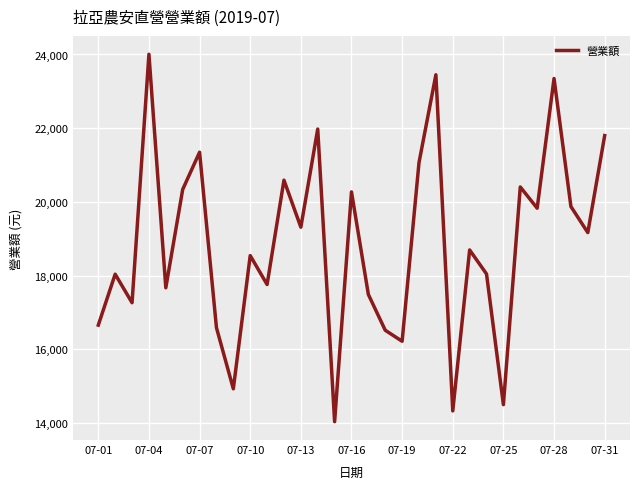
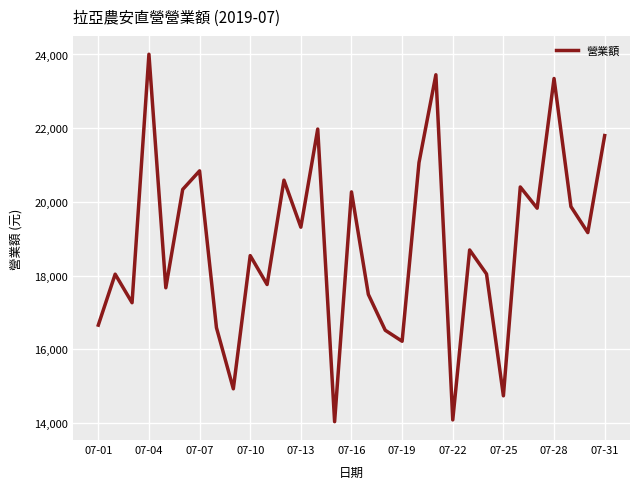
07-07: 21,300 -> 20,800
07-22: 14,300 -> 14,100
07-25: 14,500 -> 14,700
